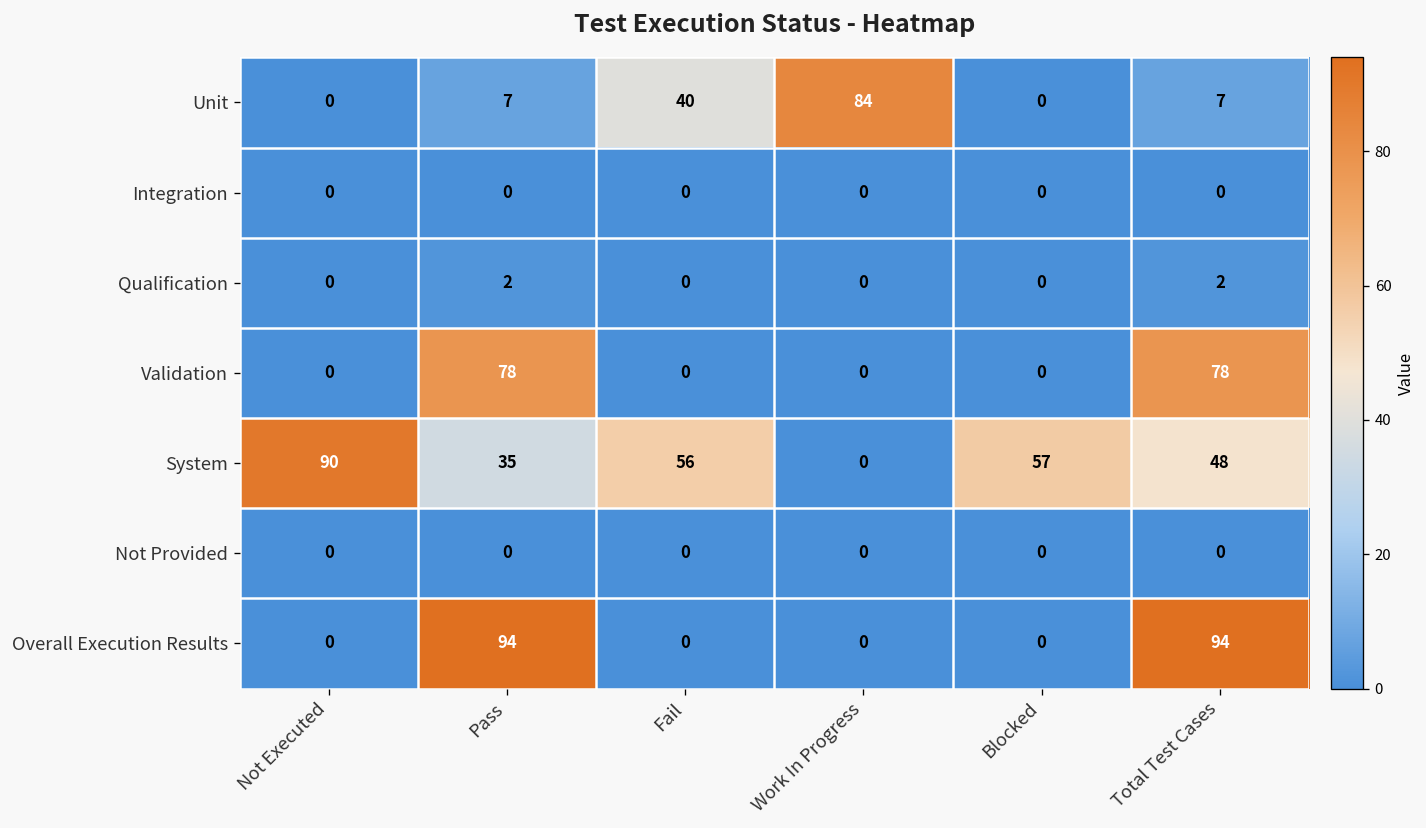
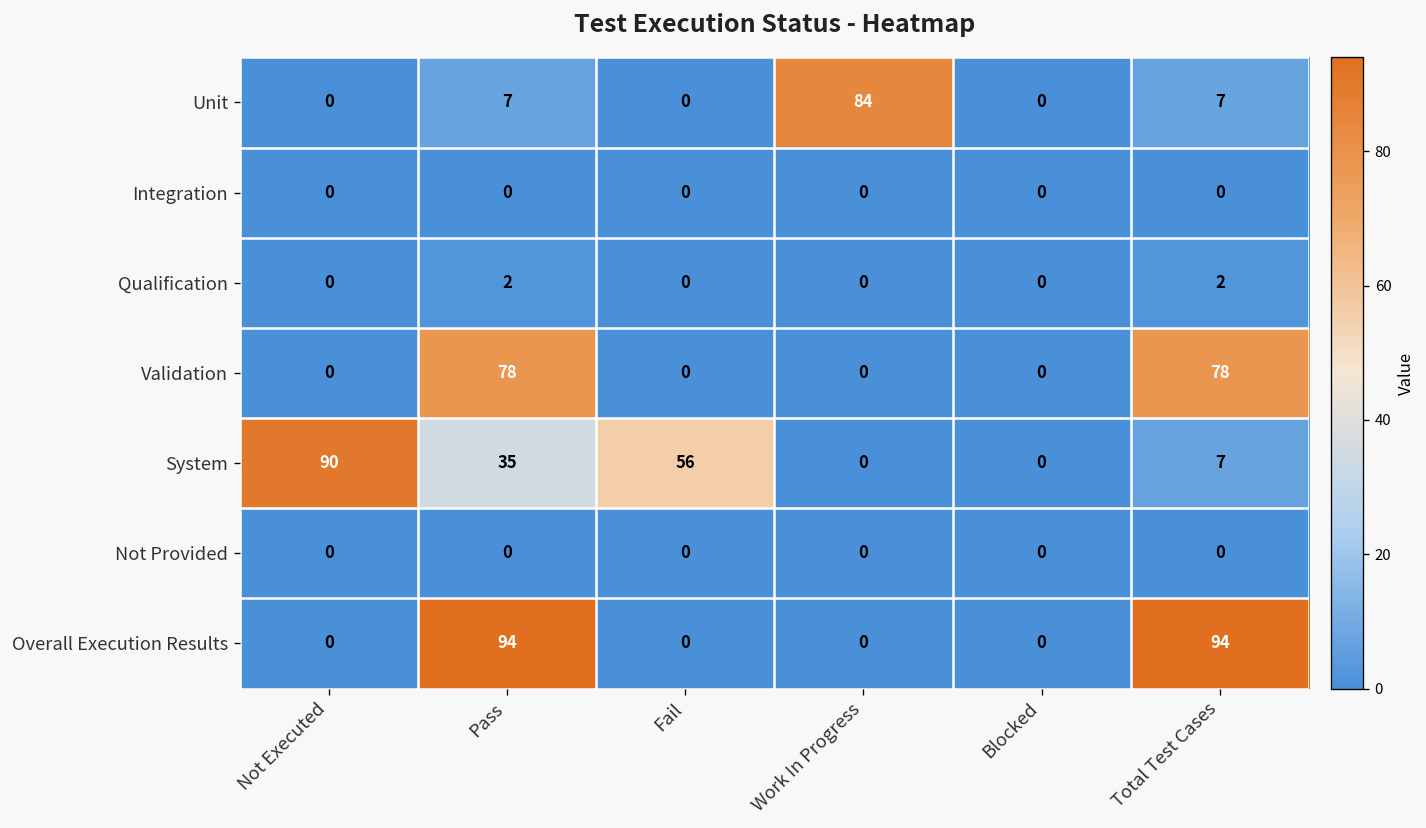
Unit, Fail: 40 -> 0
System, Blocked: 57 -> 0
System, Total Test Cases: 48 -> 7
